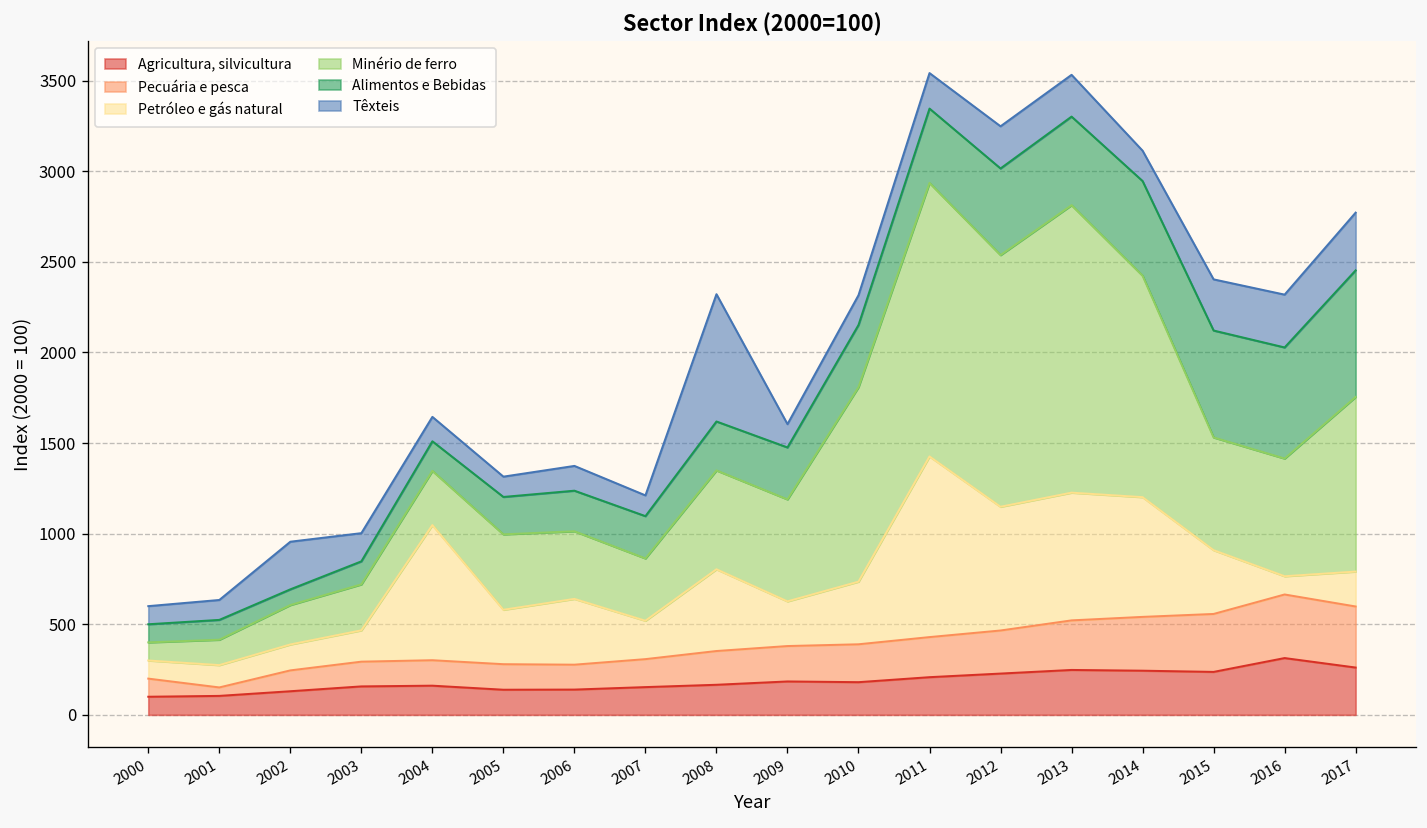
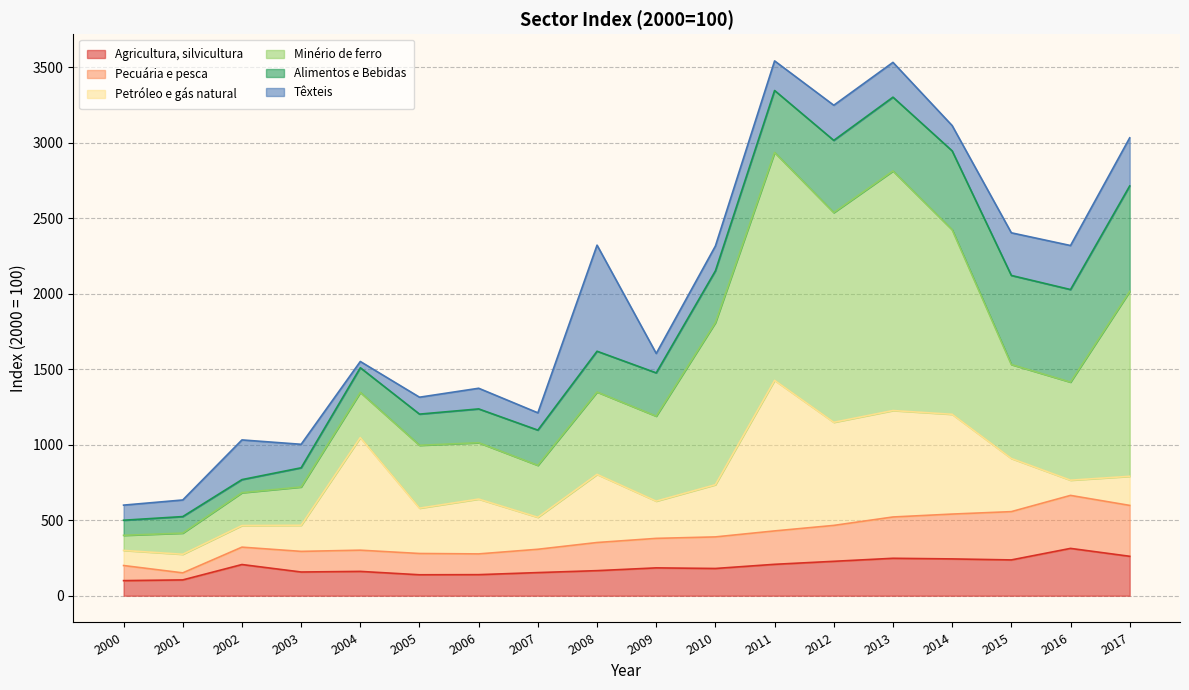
Agricultura, silvicultura, 2002: 130 -> 210
Têxteis, 2004: 130 -> 40
Minério de ferro, 2017: 960 -> 1220
